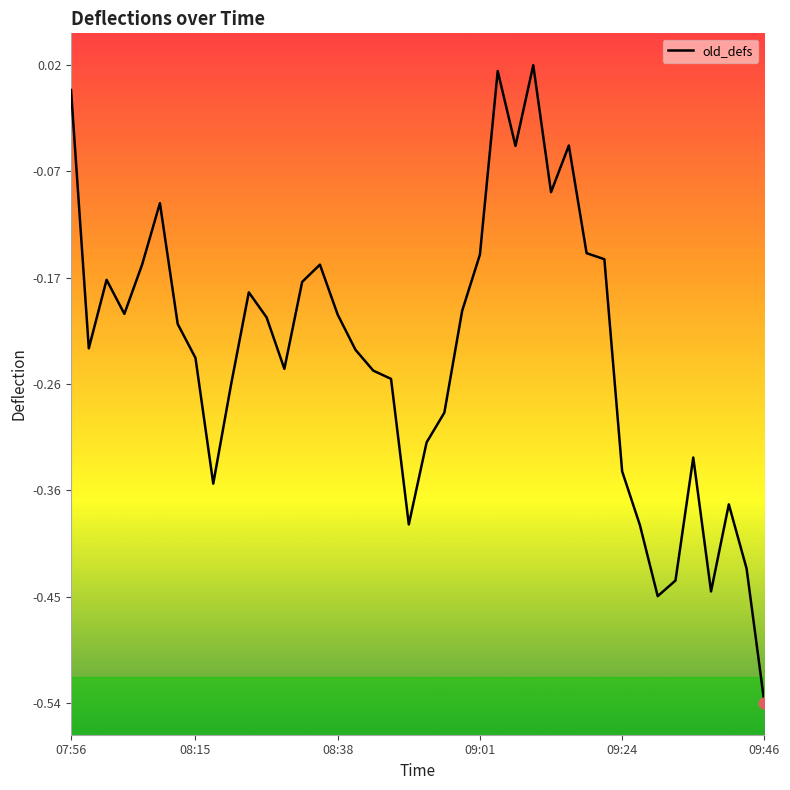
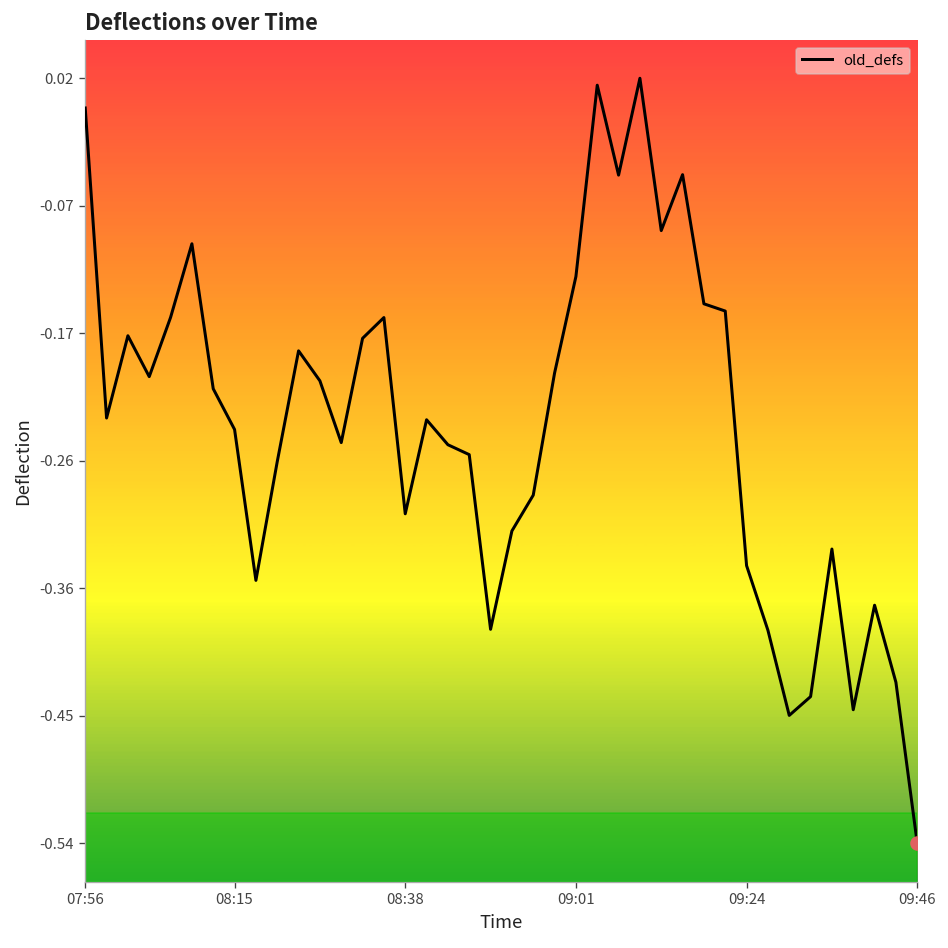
old_defs, 08:38: -0.200 -> -0.301
old_defs, 09:01: -0.146 -> -0.125
